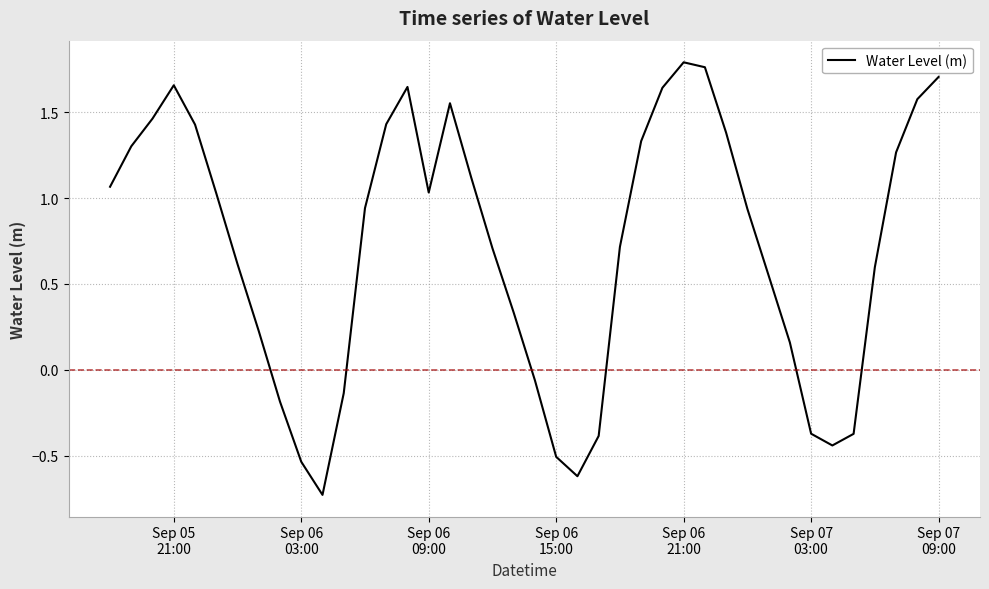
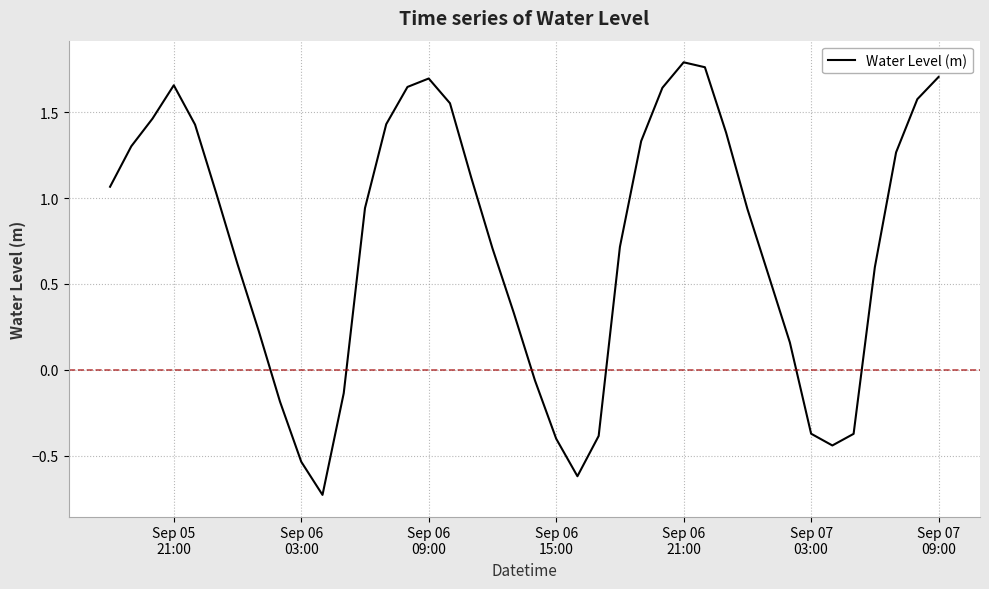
Sep 06 09:00: 1.03 -> 1.70
Sep 06 15:00: -0.51 -> -0.40
